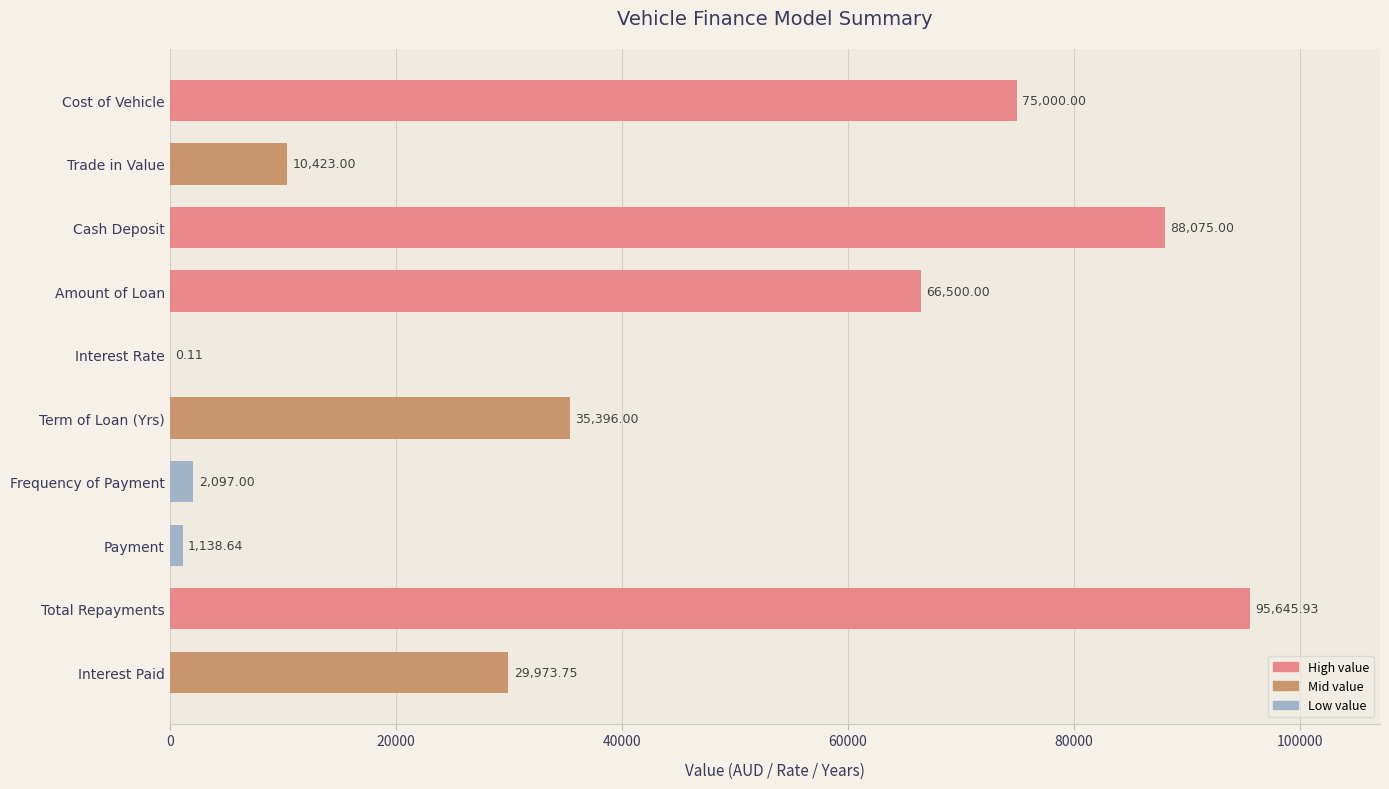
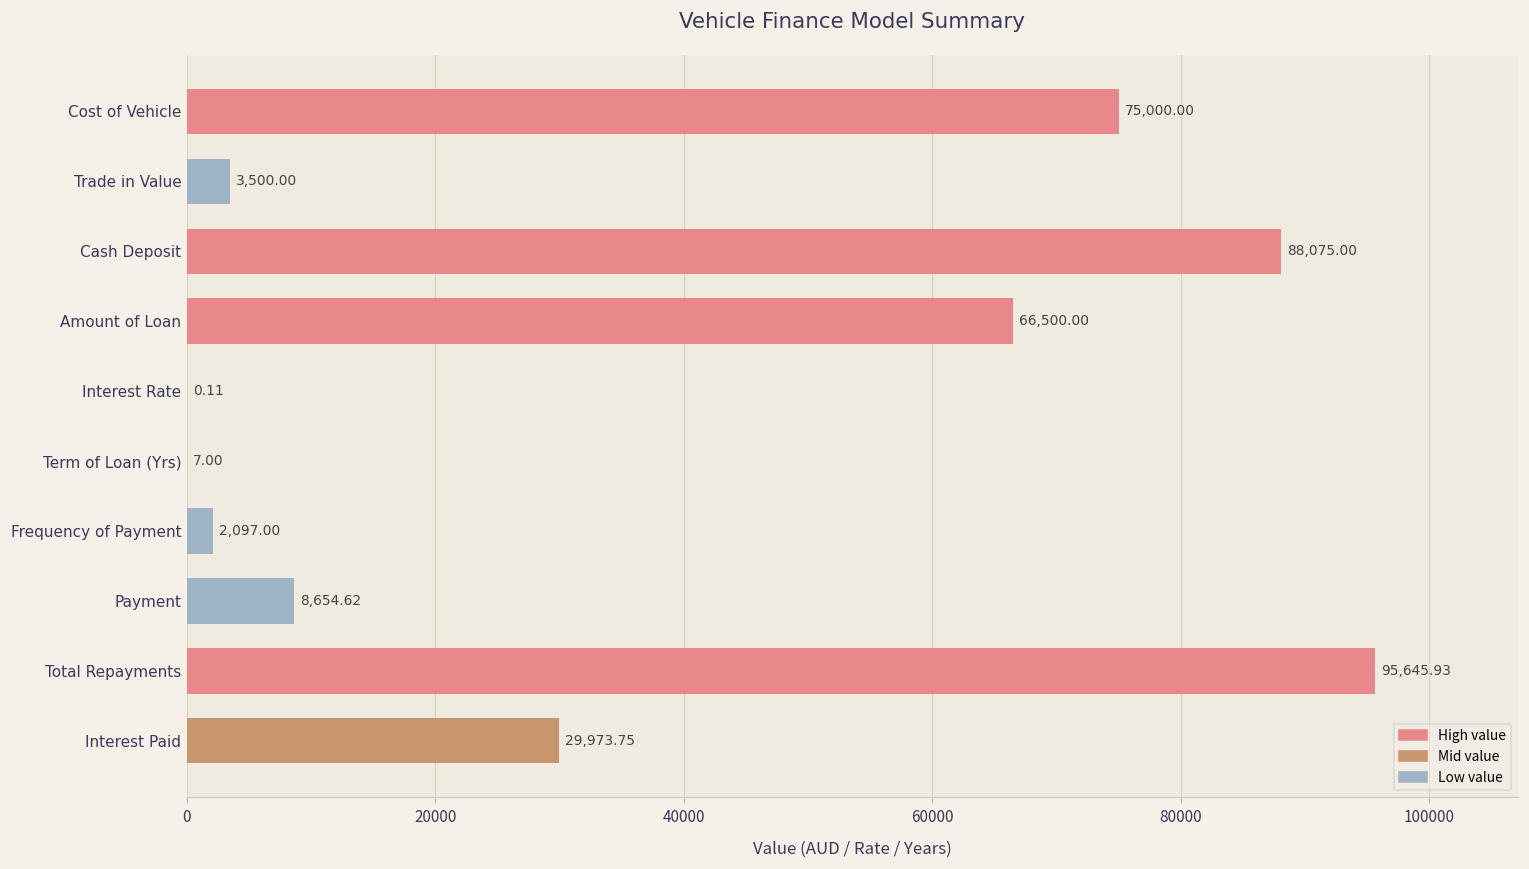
Trade in Value: 10,423.00 -> 3,500.00
Term of Loan (Yrs): 35,396.00 -> 7.00
Payment: 1,138.64 -> 8,654.62
